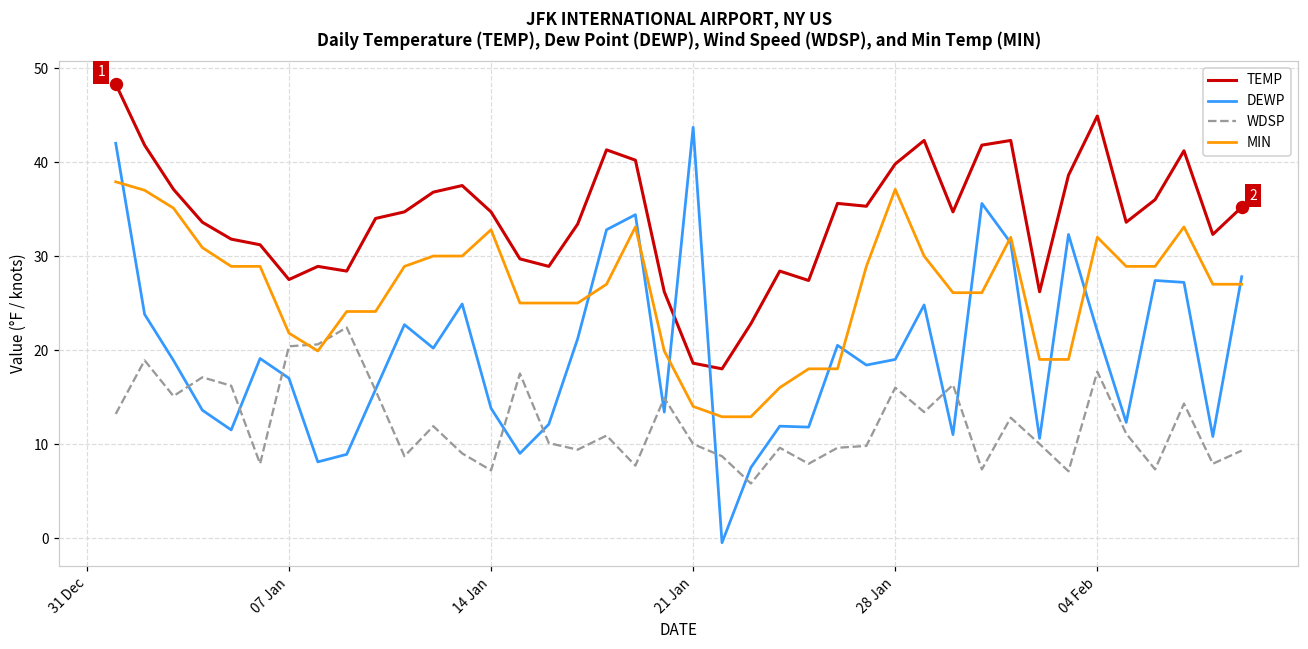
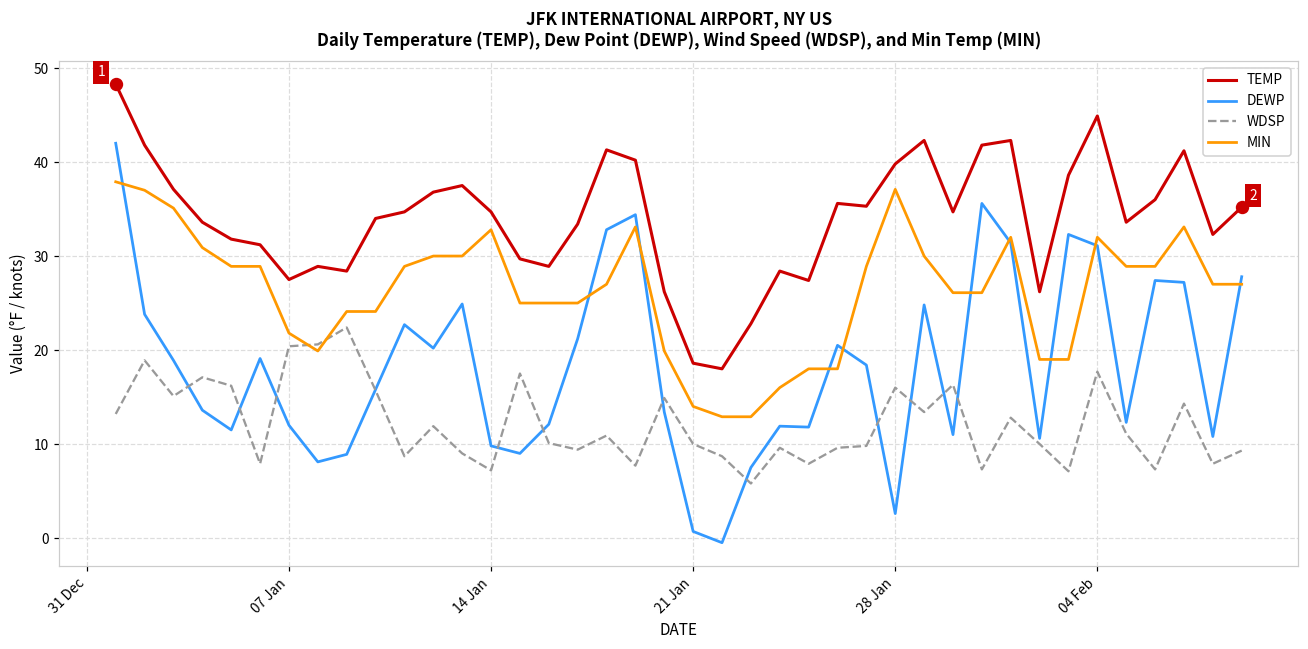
DEWP, 07 Jan: 17 -> 12
DEWP, 14 Jan: 14 -> 10
DEWP, 21 Jan: 44 -> 1
DEWP, 28 Jan: 19 -> 3
DEWP, 04 Feb: 22 -> 31
